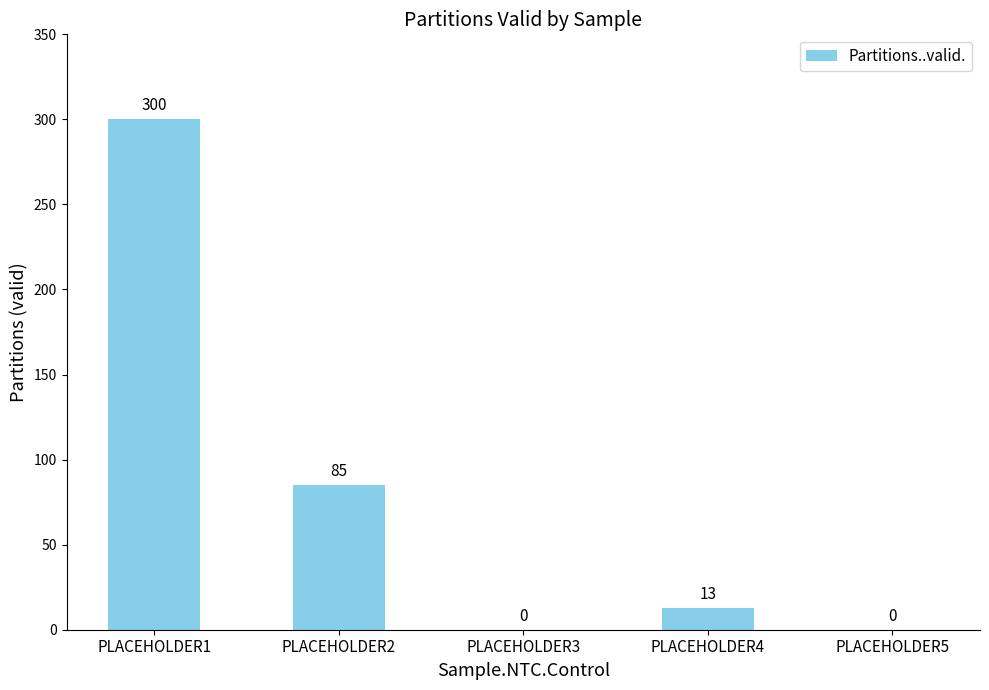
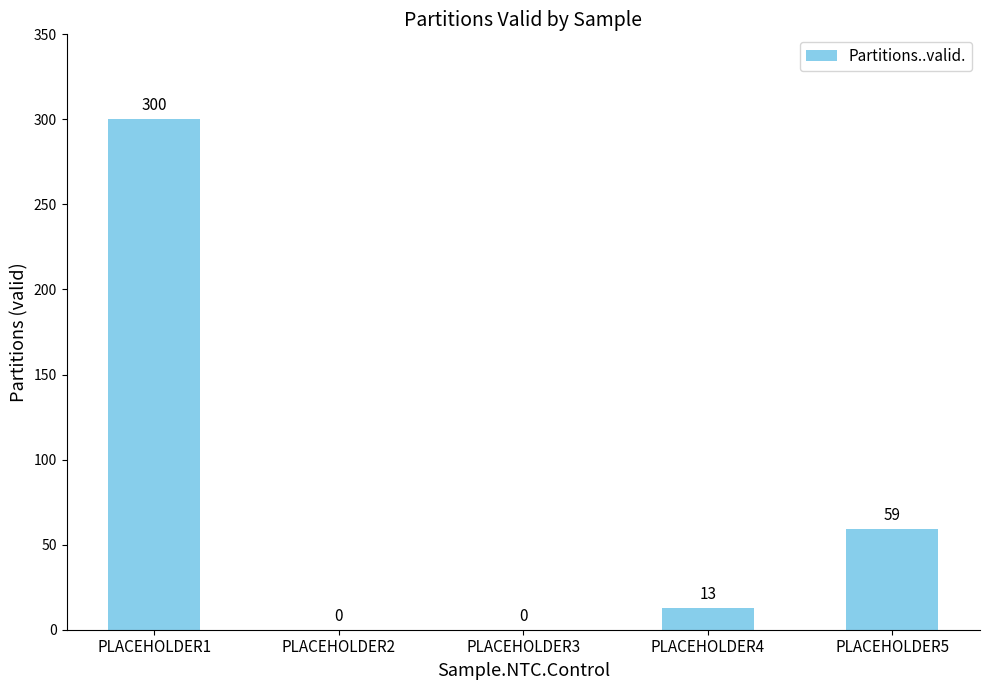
PLACEHOLDER2: 85 -> 0
PLACEHOLDER5: 0 -> 59
